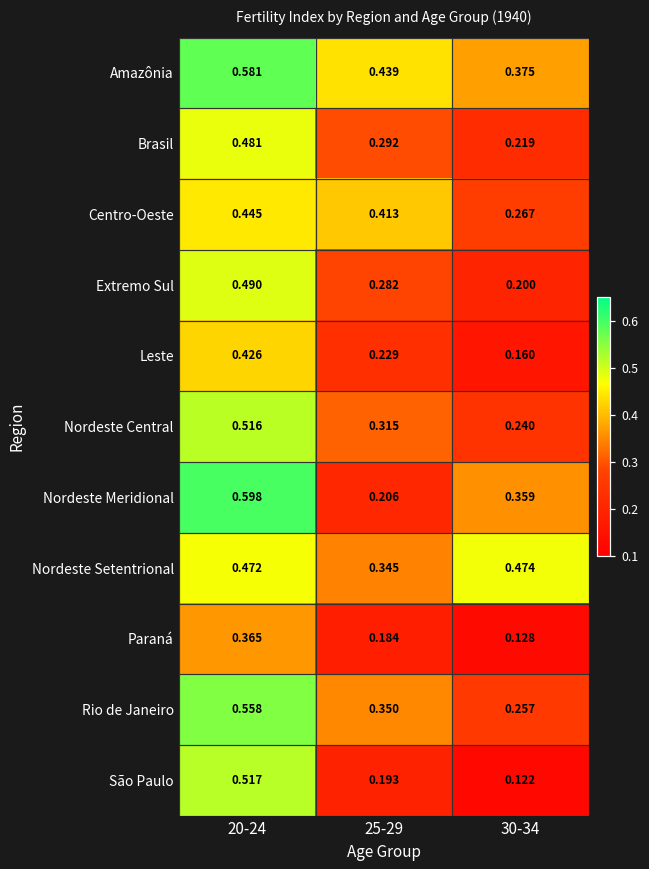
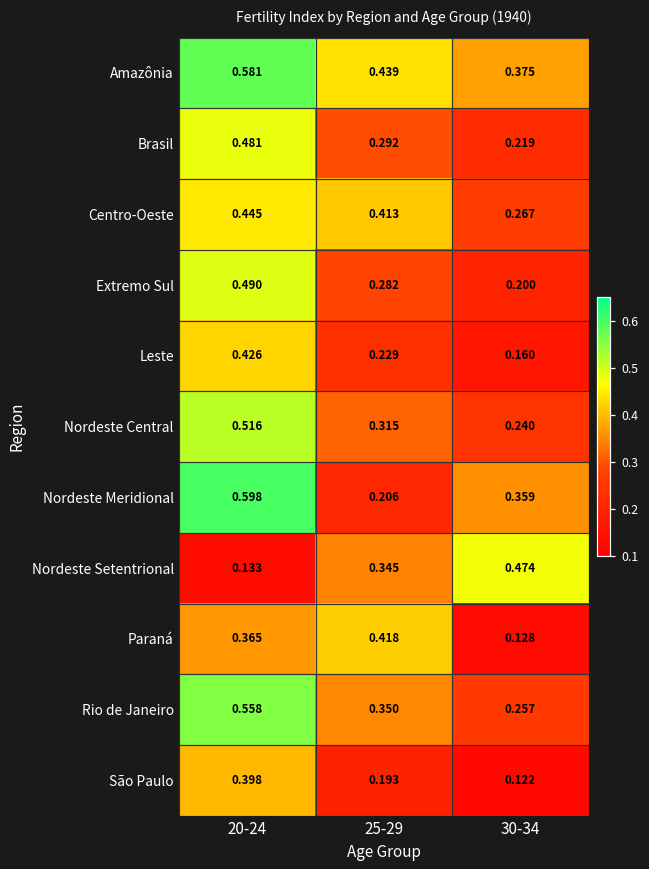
Nordeste Setentrional, 20-24: 0.472 -> 0.133
Paraná, 25-29: 0.184 -> 0.418
São Paulo, 20-24: 0.517 -> 0.398
